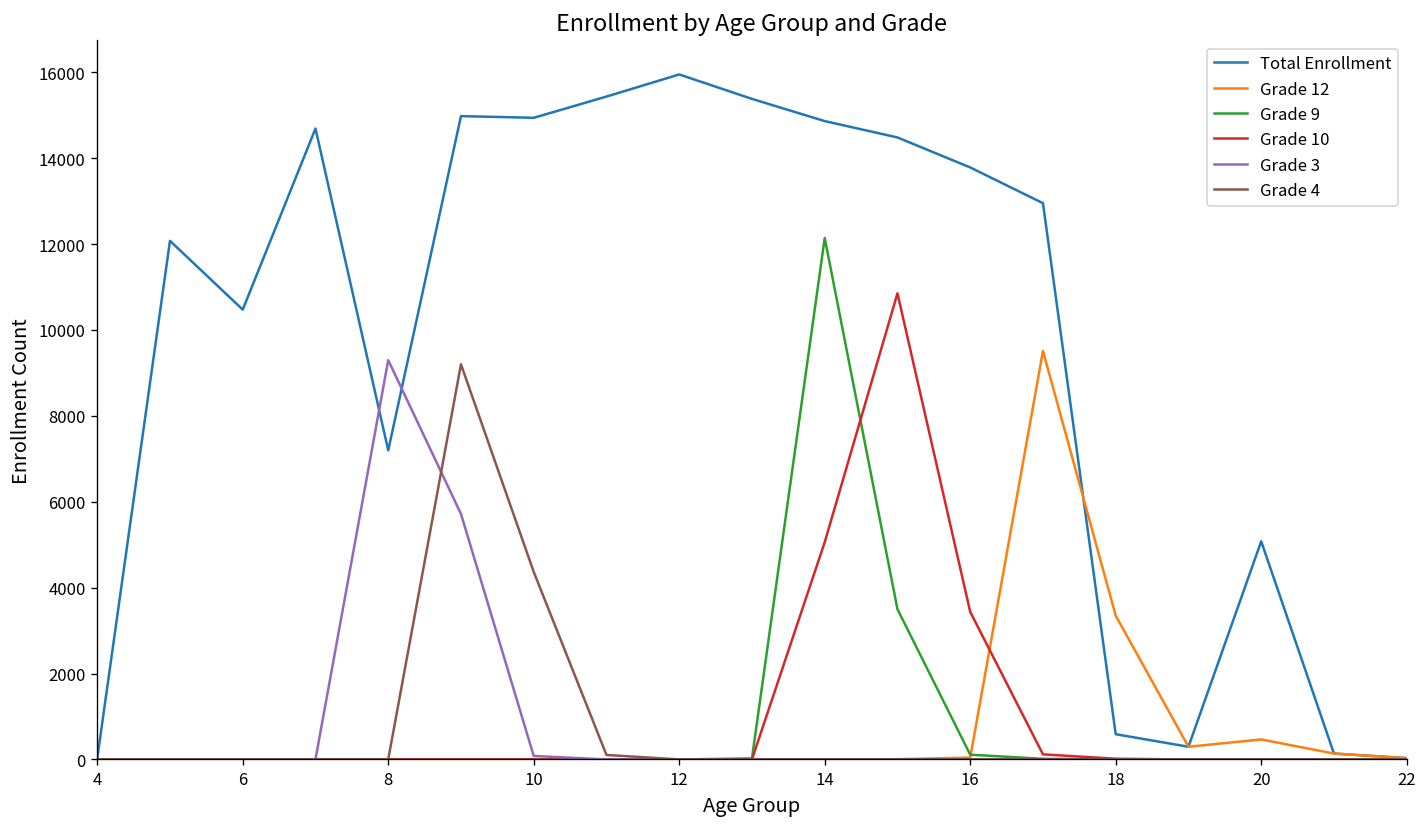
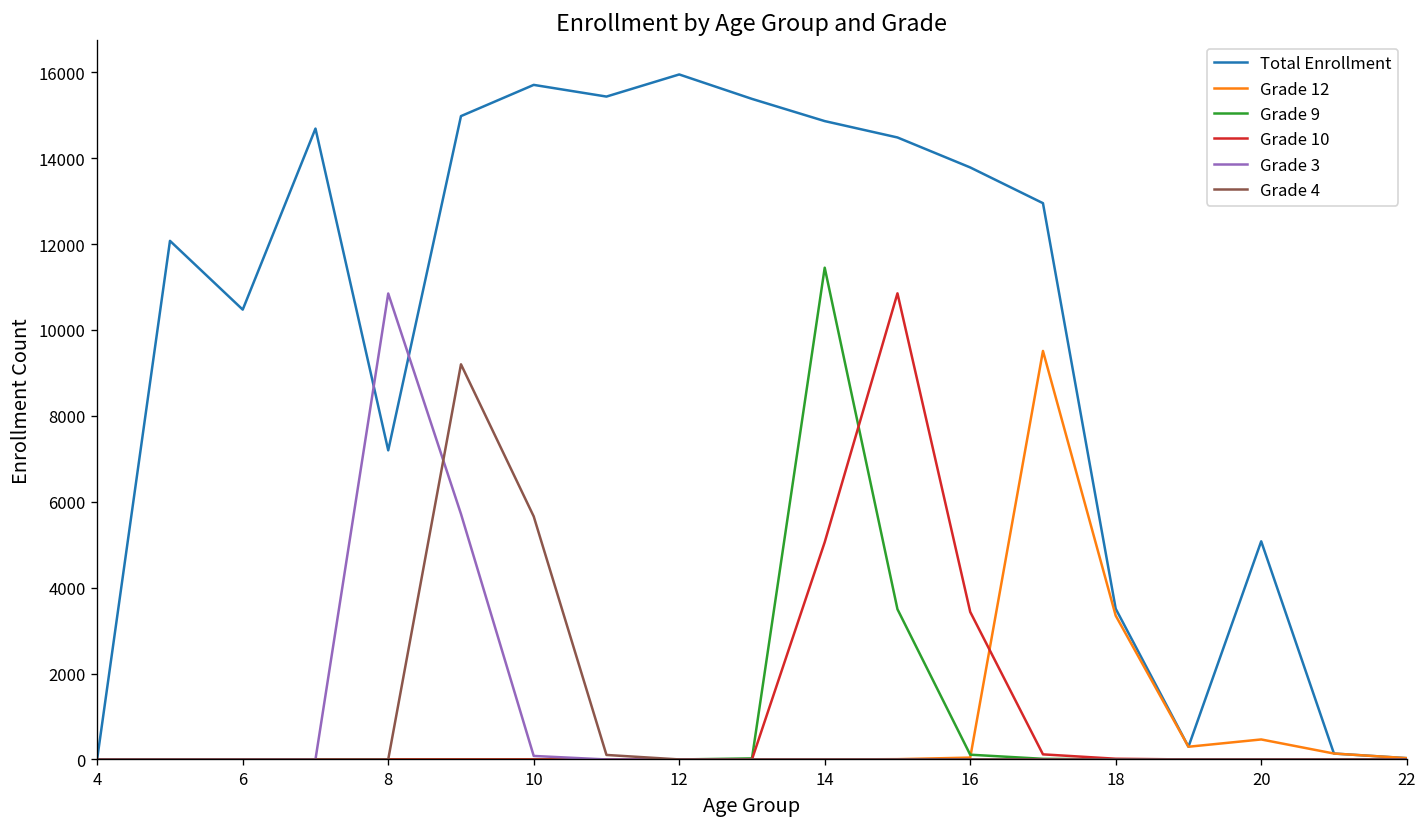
Grade 3, 8: 9300 -> 10800
Total Enrollment, 10: 14900 -> 15700
Grade 4, 10: 4400 -> 5700
Grade 9, 14: 12100 -> 11400
Total Enrollment, 18: 600 -> 3500
